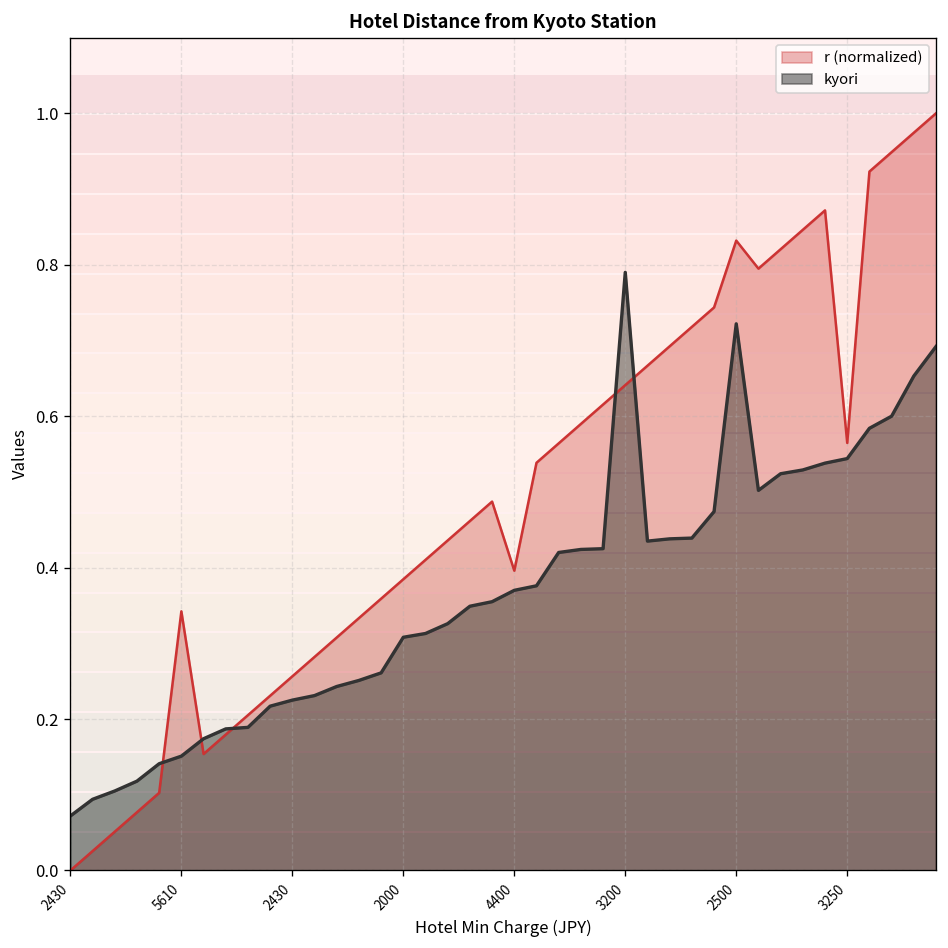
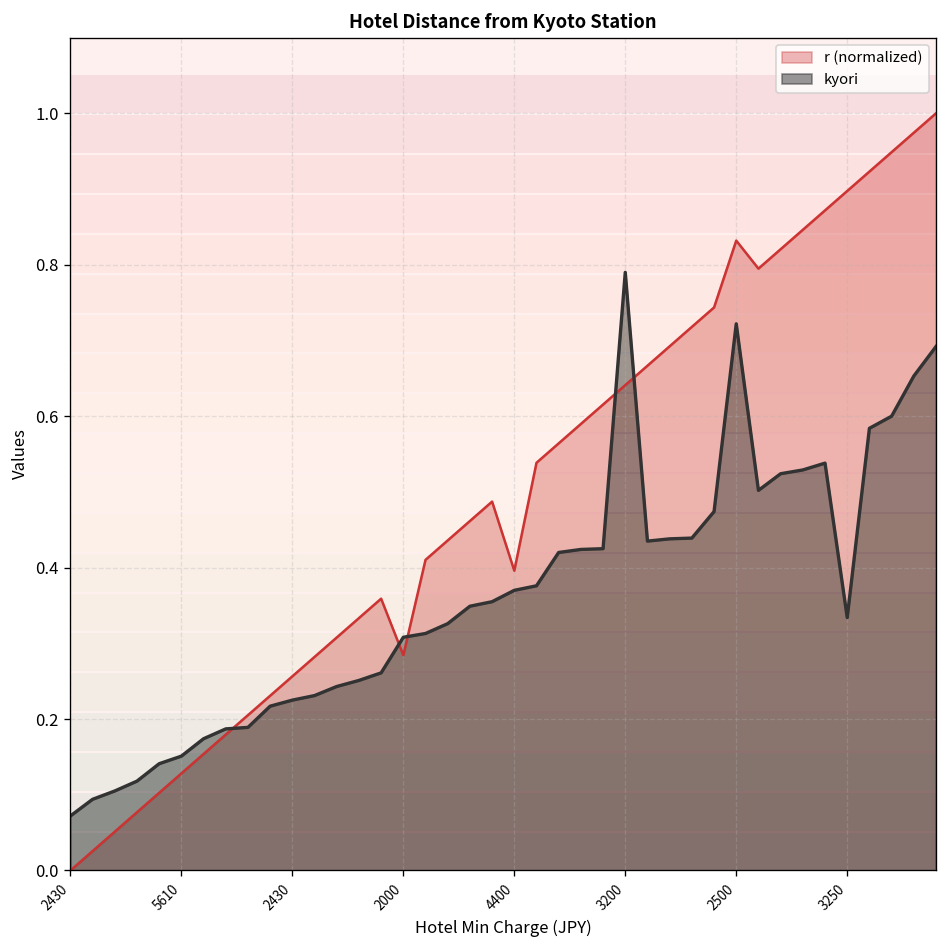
r (normalized), 5610: 0.34 -> 0.13
r (normalized), 2000: 0.38 -> 0.28
r (normalized), 3250: 0.56 -> 0.90
kyori, 3250: 0.54 -> 0.33
